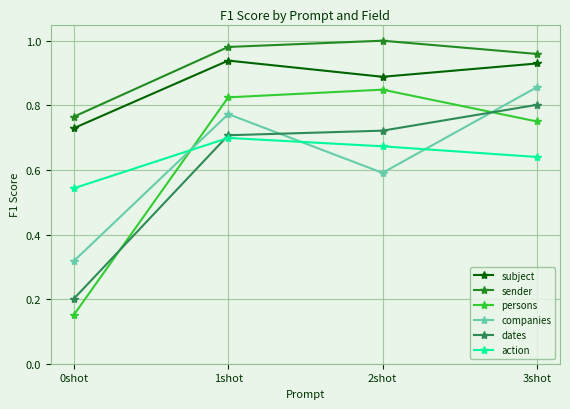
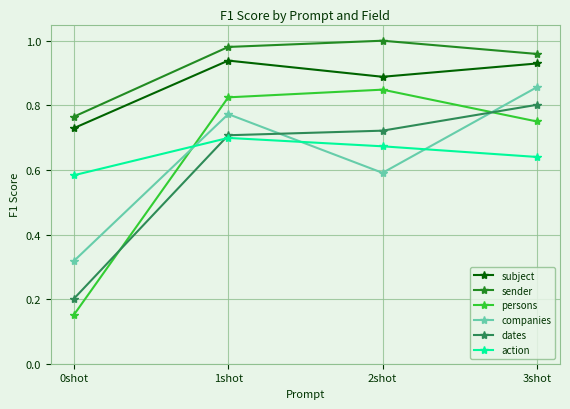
action, 0shot: 0.54 -> 0.58
